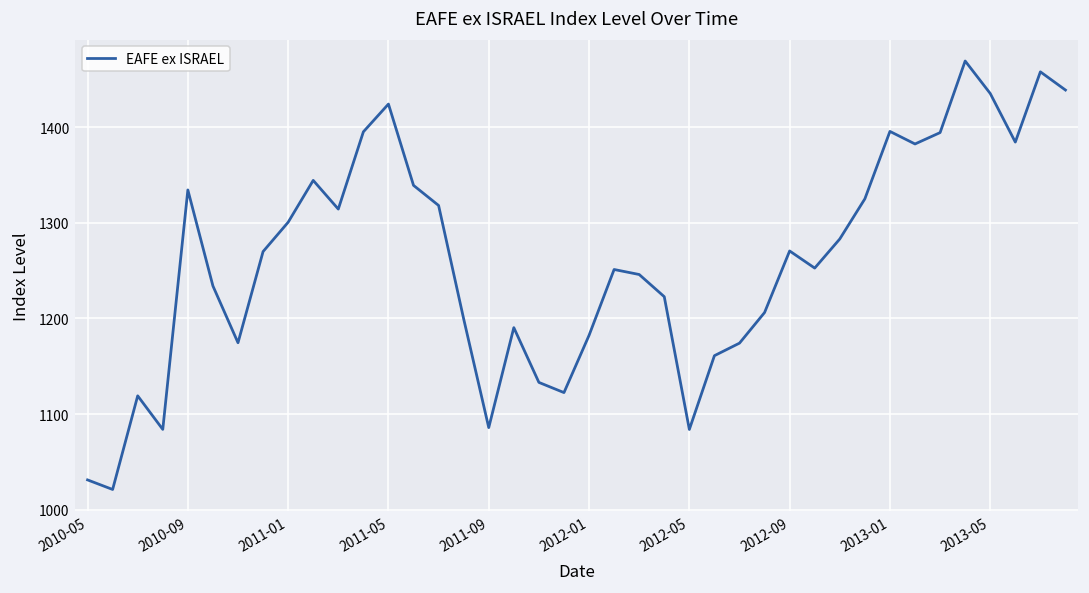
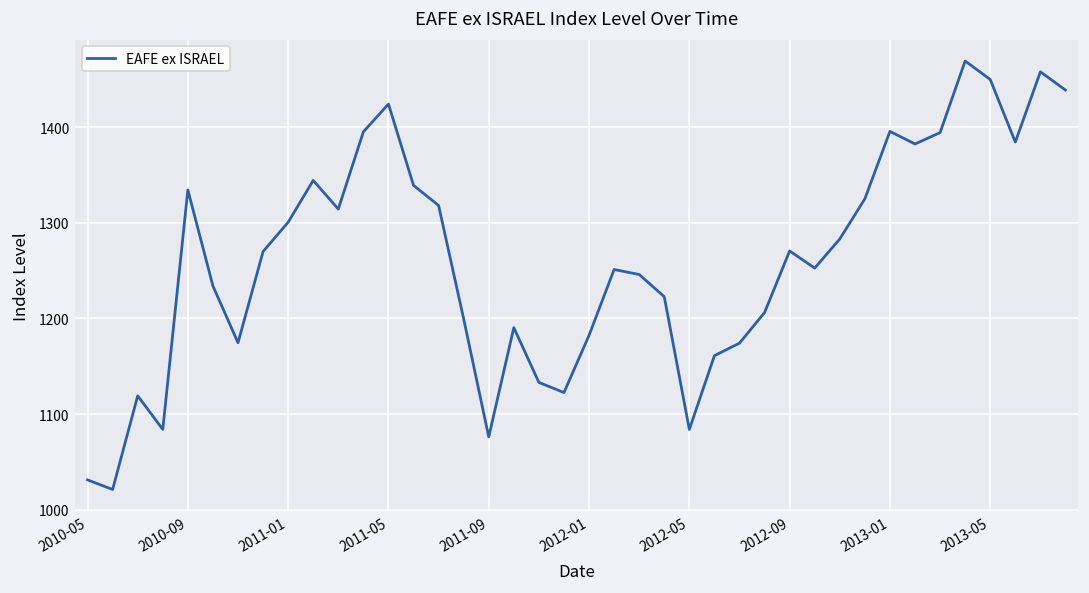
2011-09: 1090 -> 1080
2013-05: 1440 -> 1450
